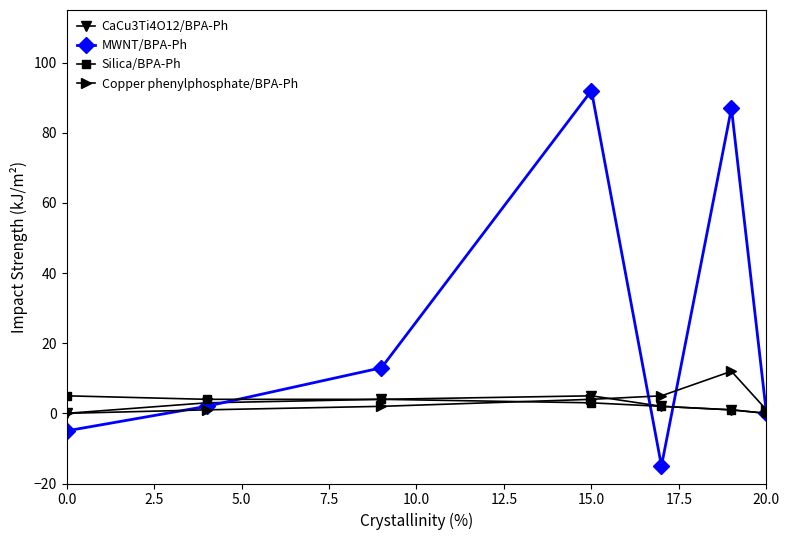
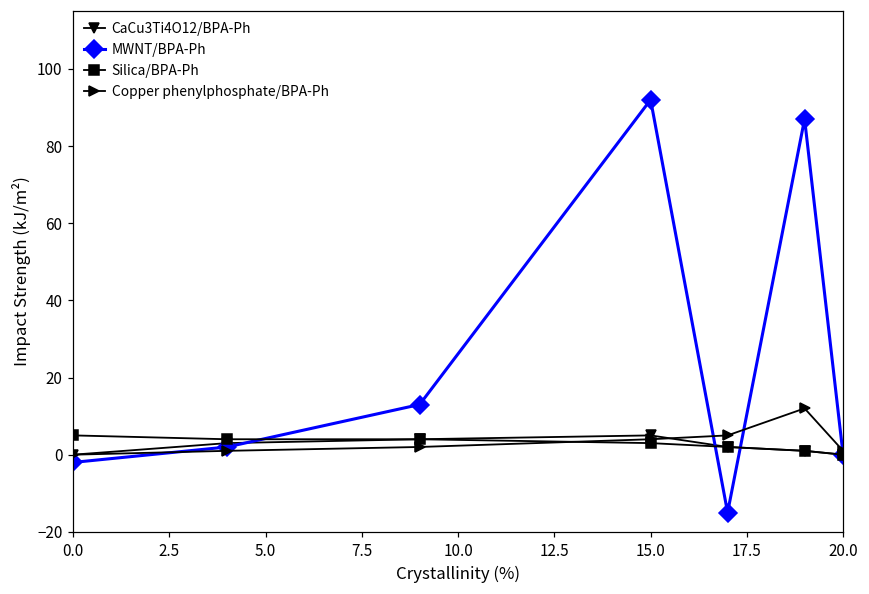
MWNT/BPA-Ph, 0.0: -5 -> -2
